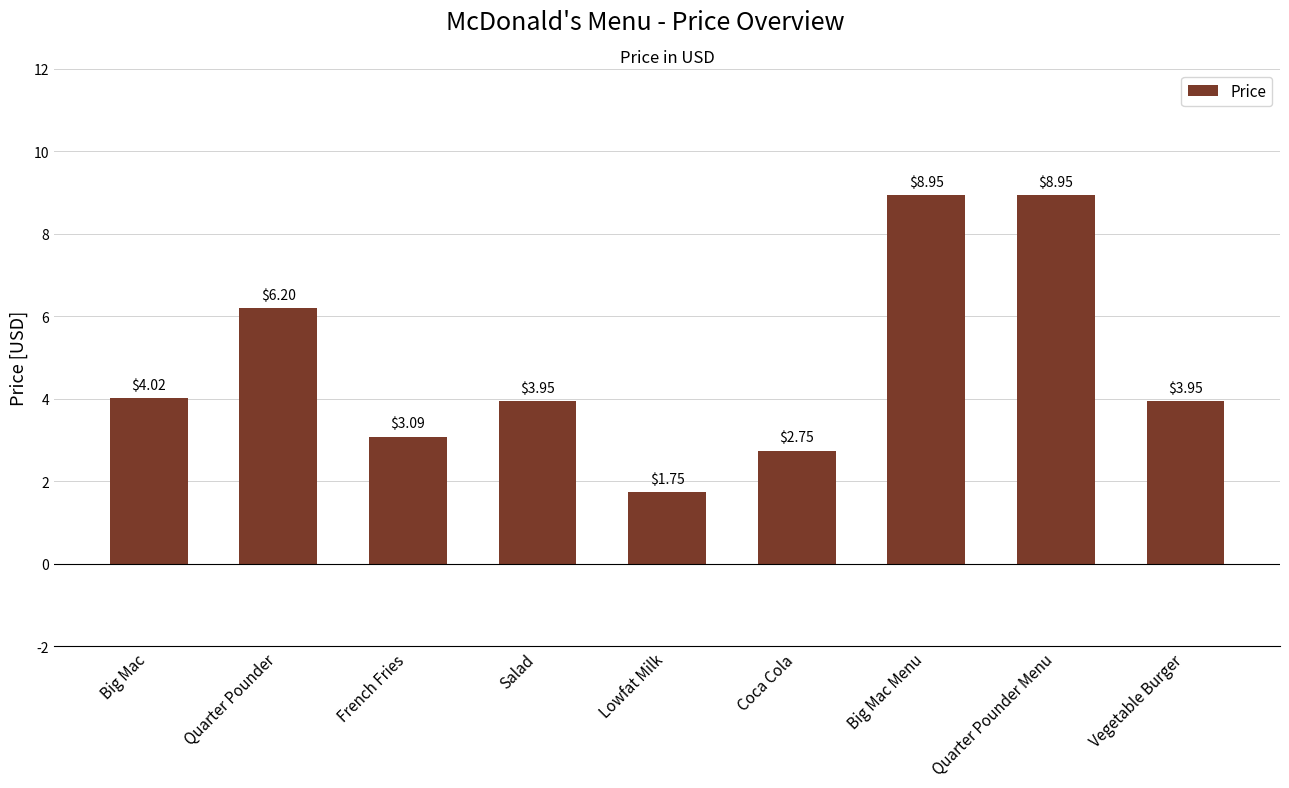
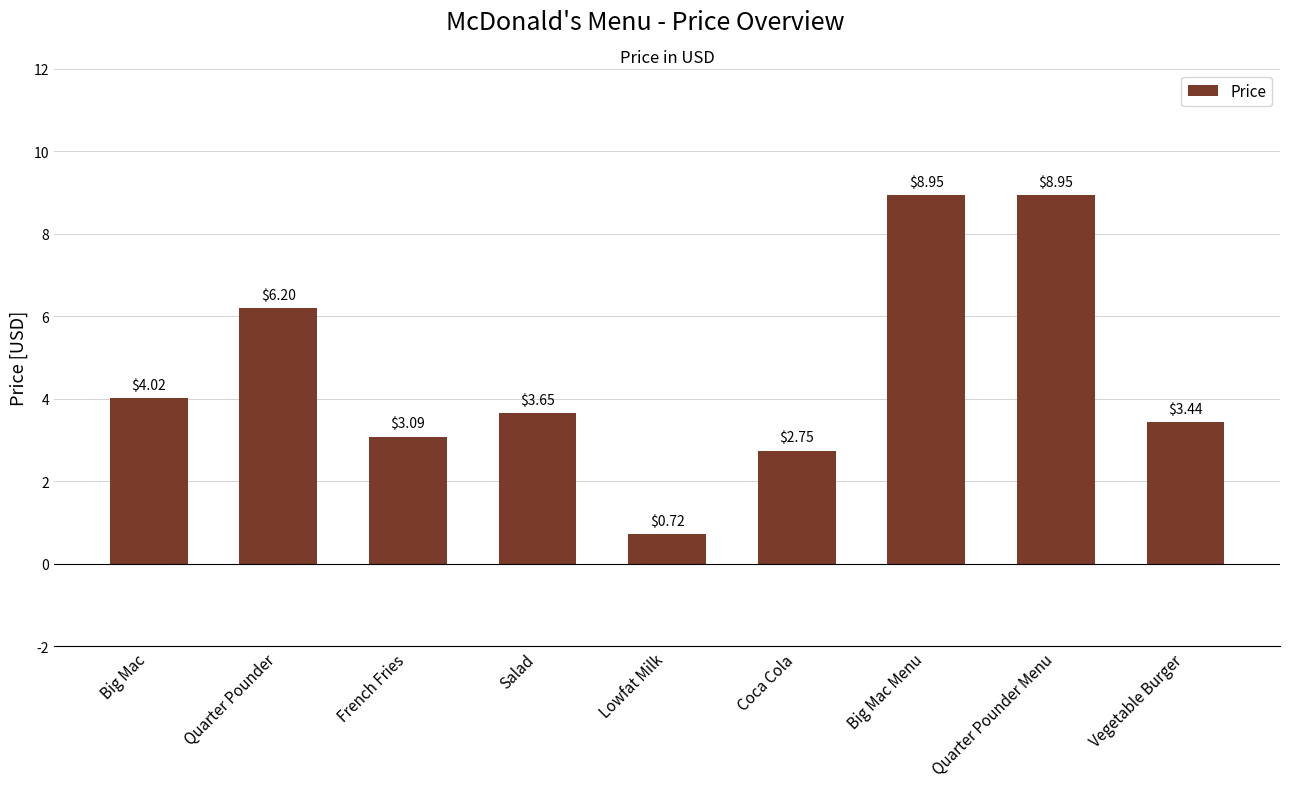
Salad: $3.95 -> $3.65
Lowfat Milk: $1.75 -> $0.72
Vegetable Burger: $3.95 -> $3.44
